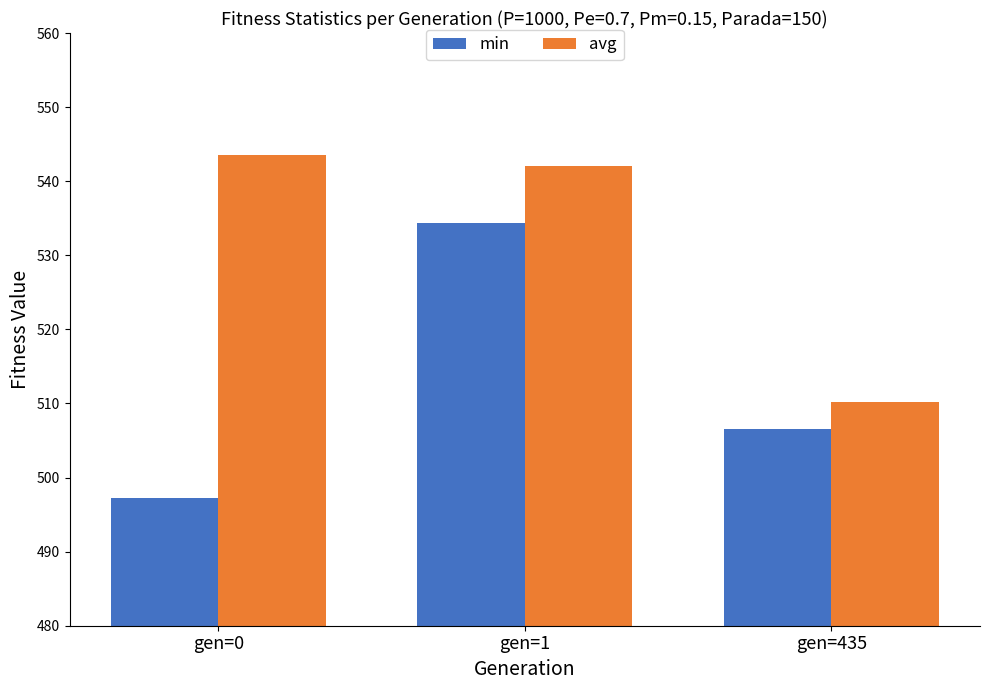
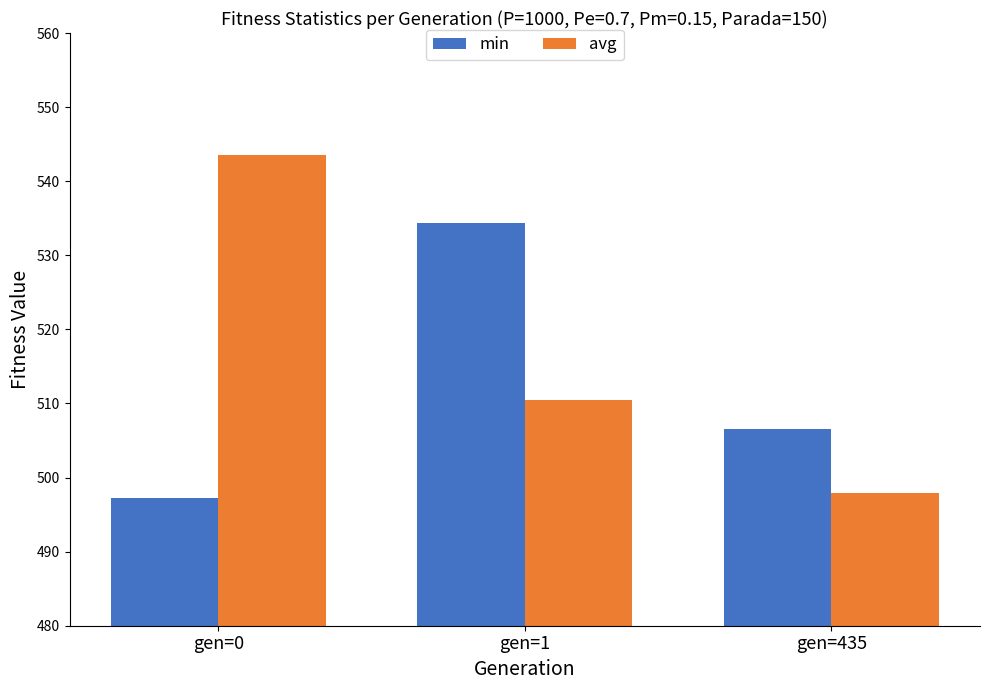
avg, gen=1: 542 -> 510
avg, gen=435: 510 -> 498
